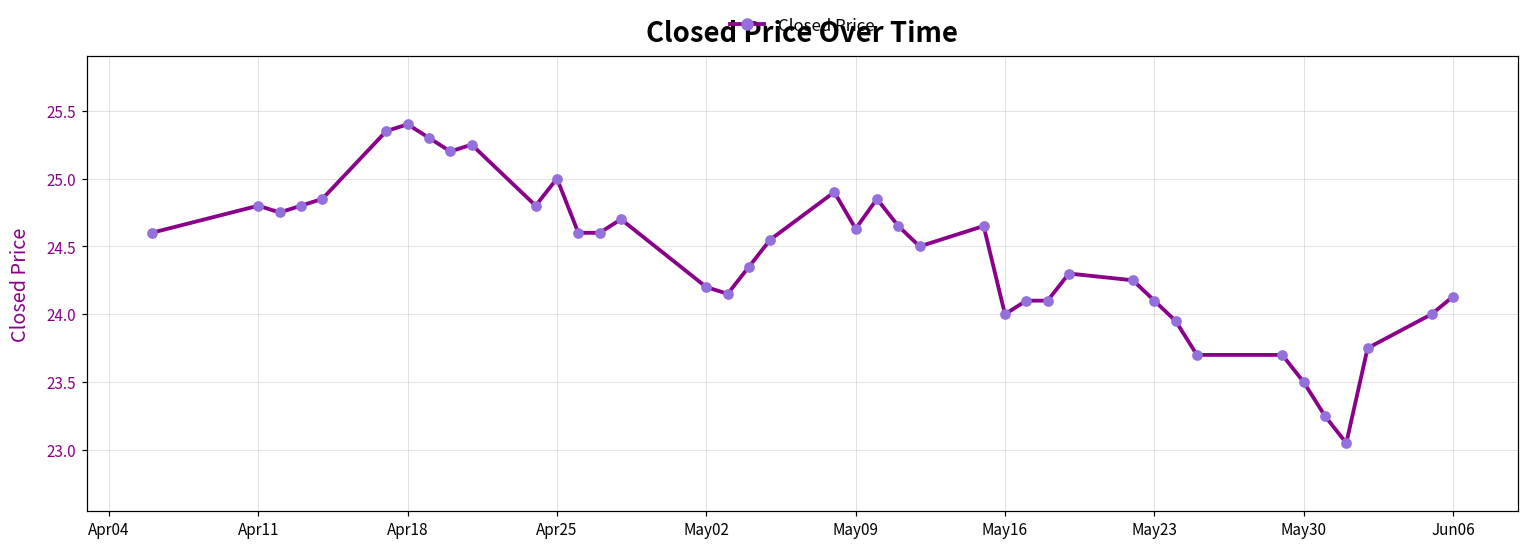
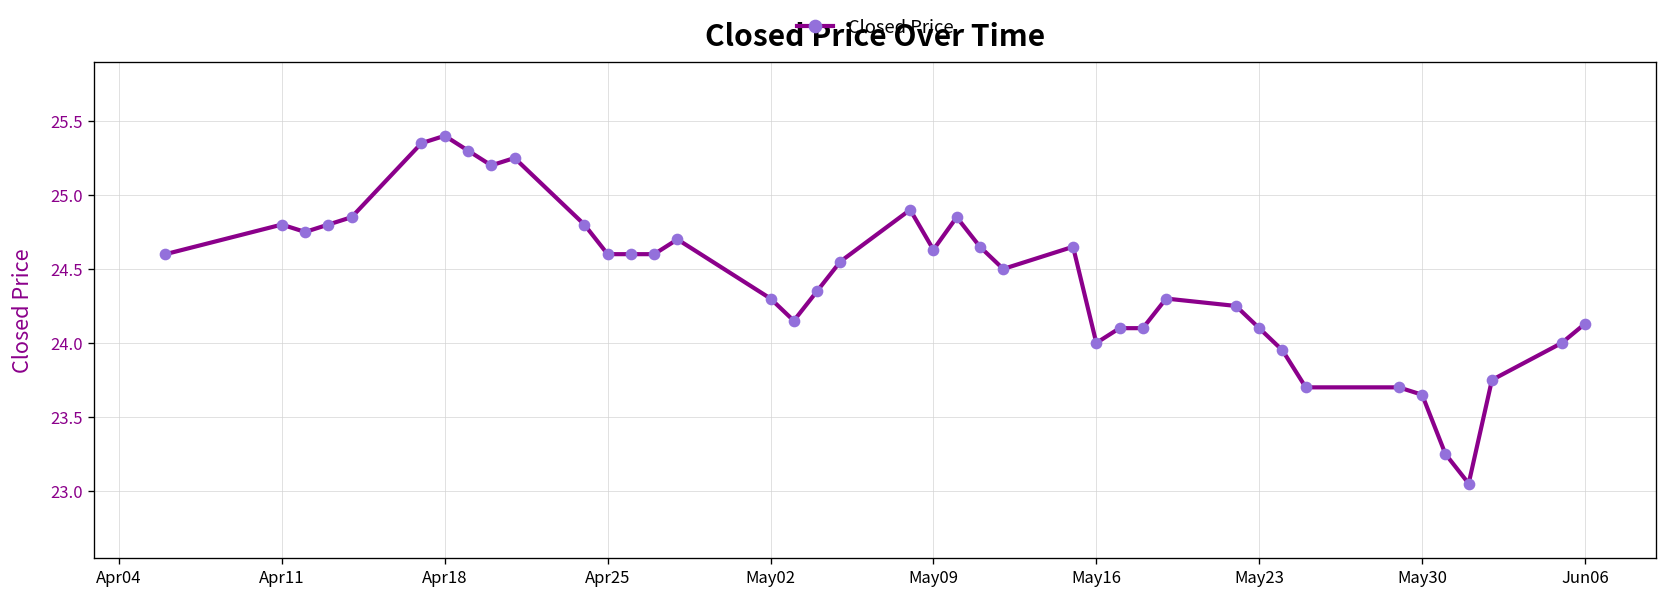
Apr25: 25.0 -> 24.6
May02: 24.2 -> 24.3
May30: 23.50 -> 23.65
